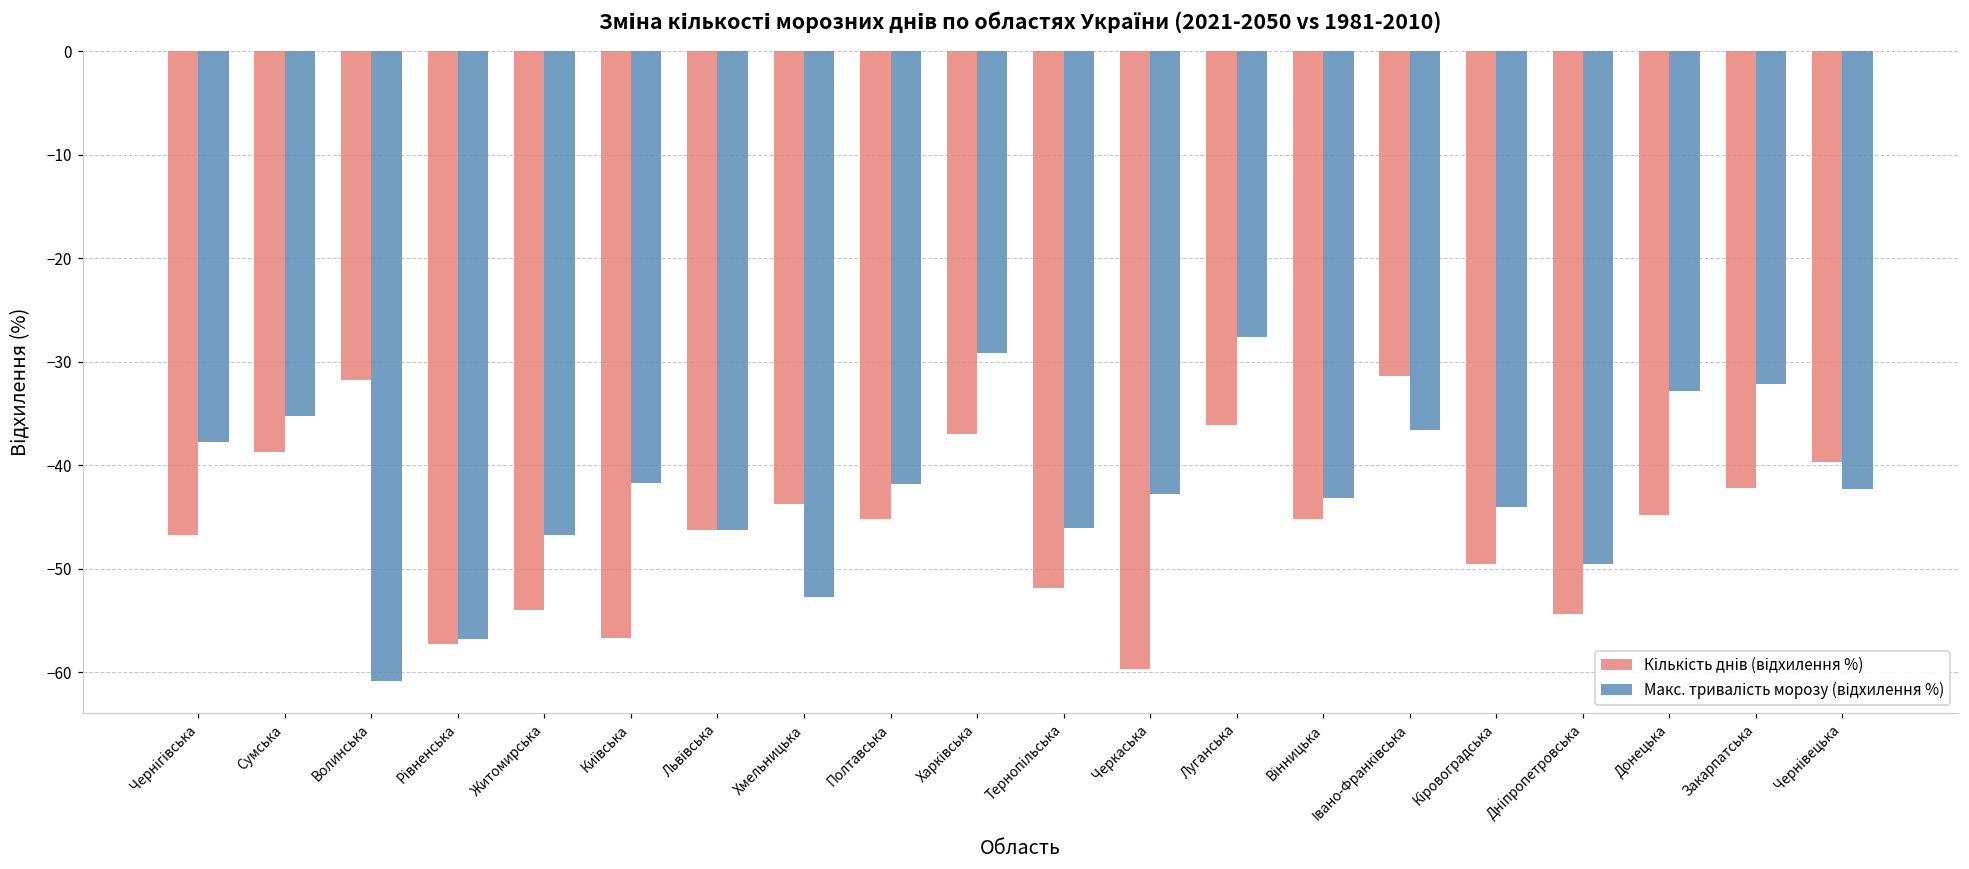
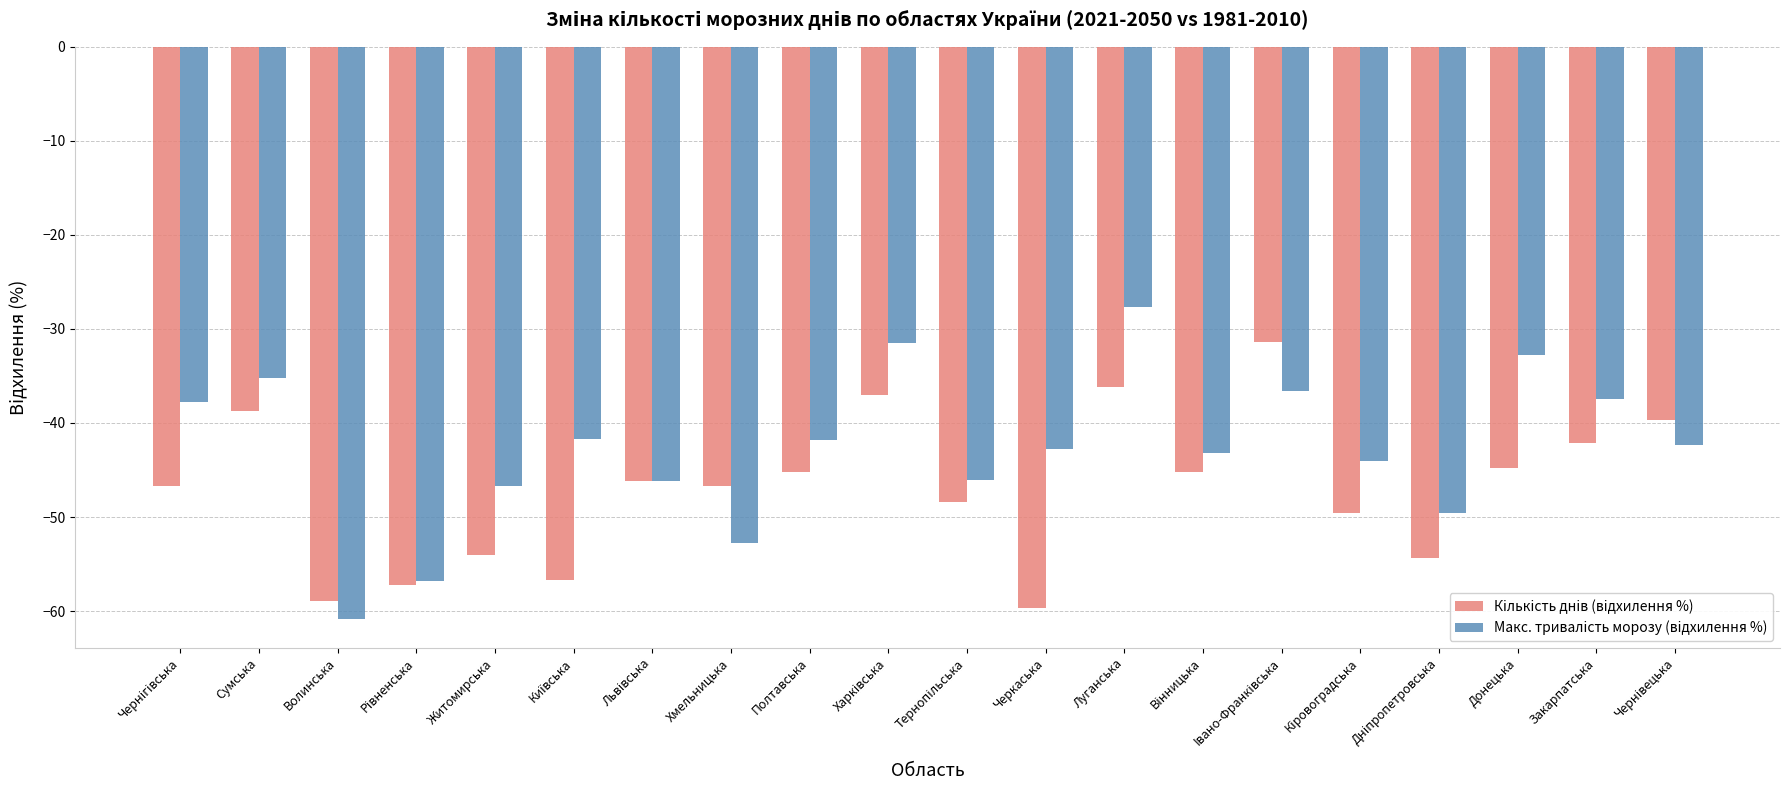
Кількість днів (відхилення %), Волинська: -32 -> -59
Кількість днів (відхилення %), Хмельницька: -44 -> -47
Макс. тривалість морозу (відхилення %), Харківська: -29 -> -31
Кількість днів (відхилення %), Тернопільська: -52 -> -48
Макс. тривалість морозу (відхилення %), Закарпатська: -32 -> -37
